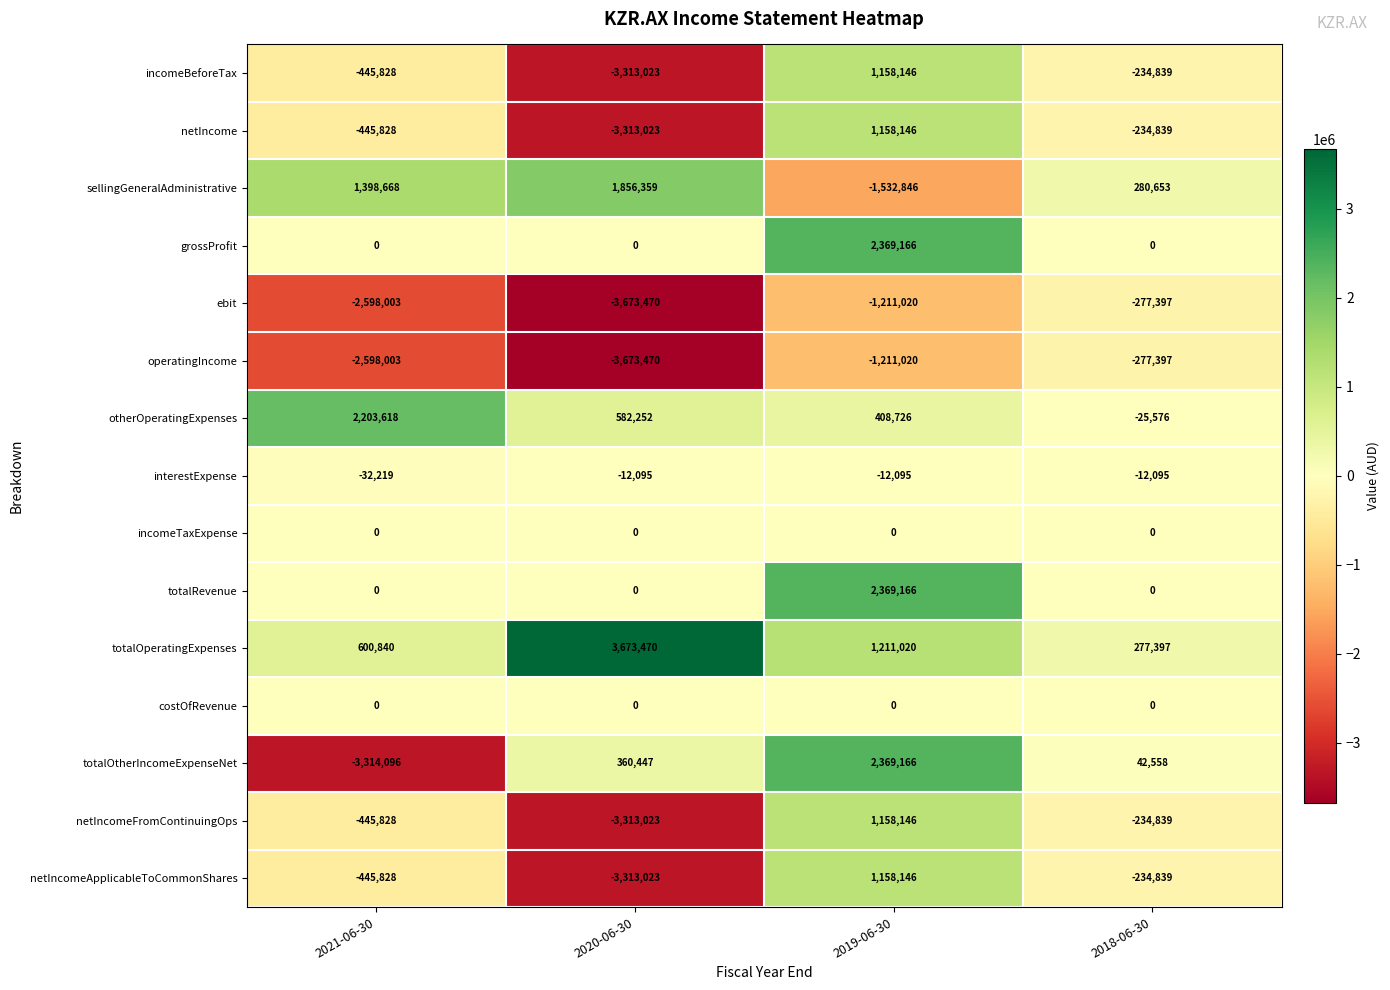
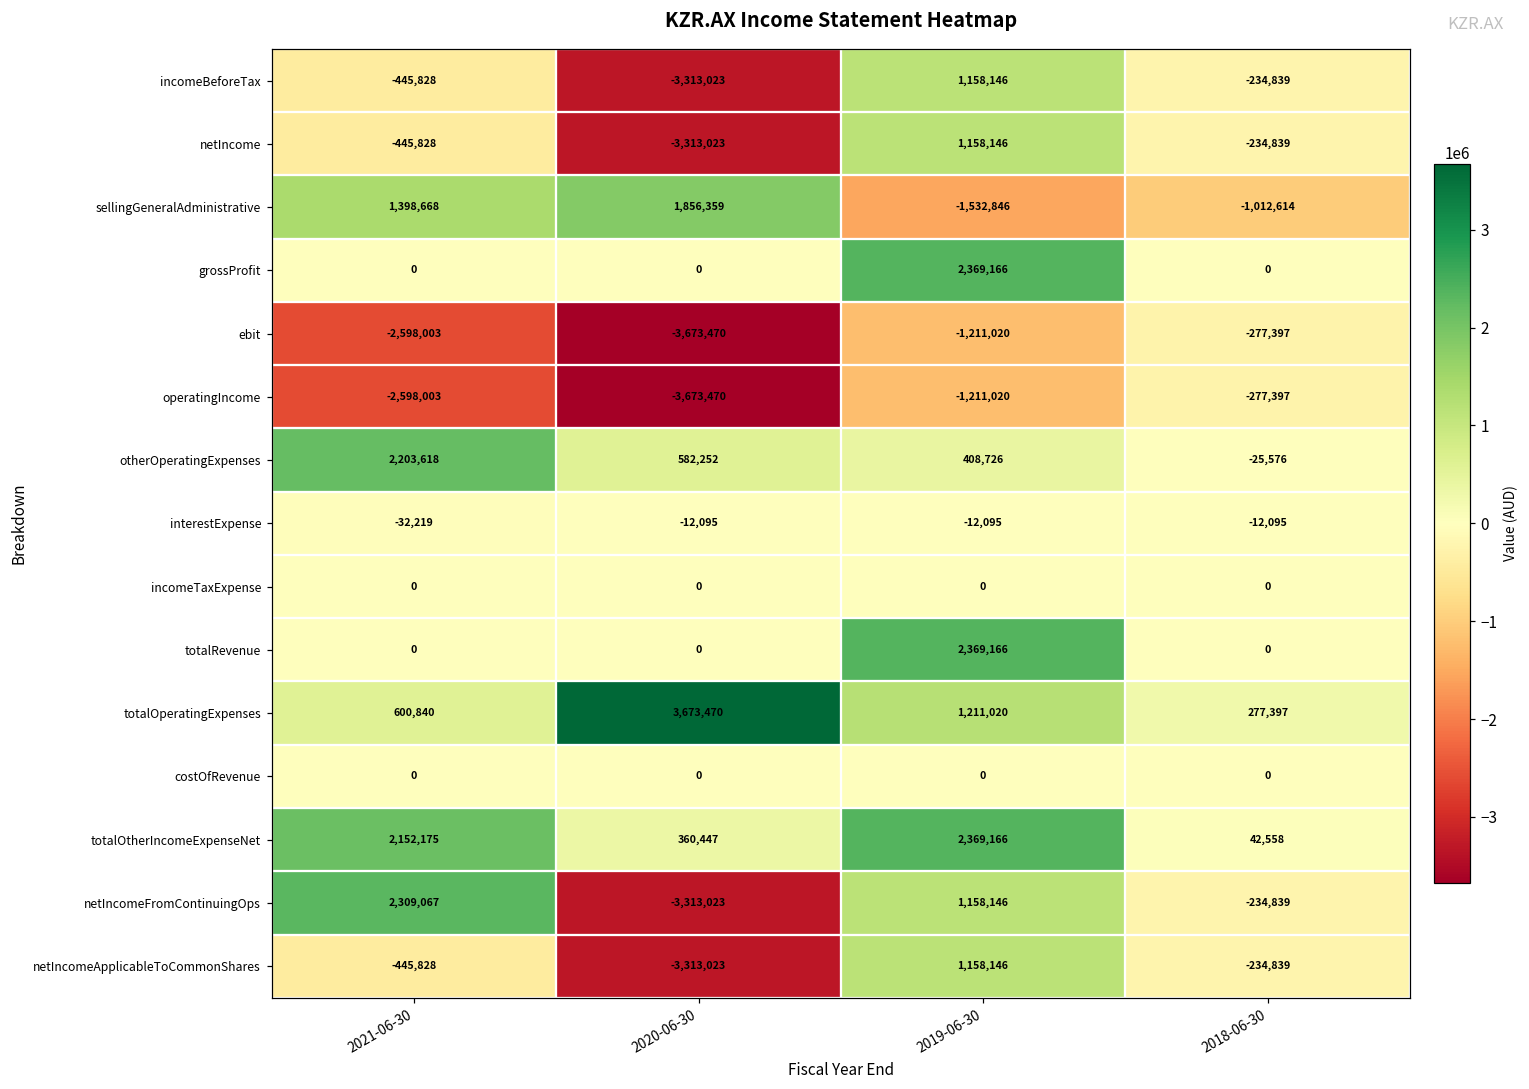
sellingGeneralAdministrative, 2018-06-30: 280,653 -> -1,012,614
totalOtherIncomeExpenseNet, 2021-06-30: -3,314,096 -> 2,152,175
netIncomeFromContinuingOps, 2021-06-30: -445,828 -> 2,309,067
